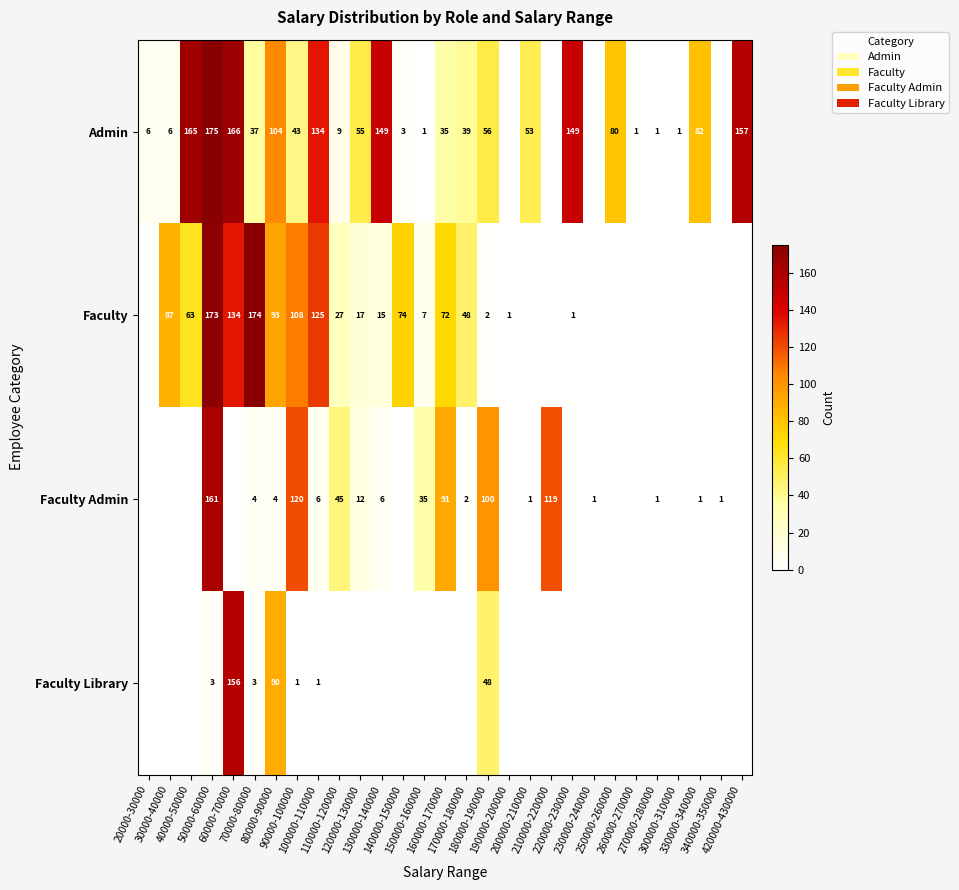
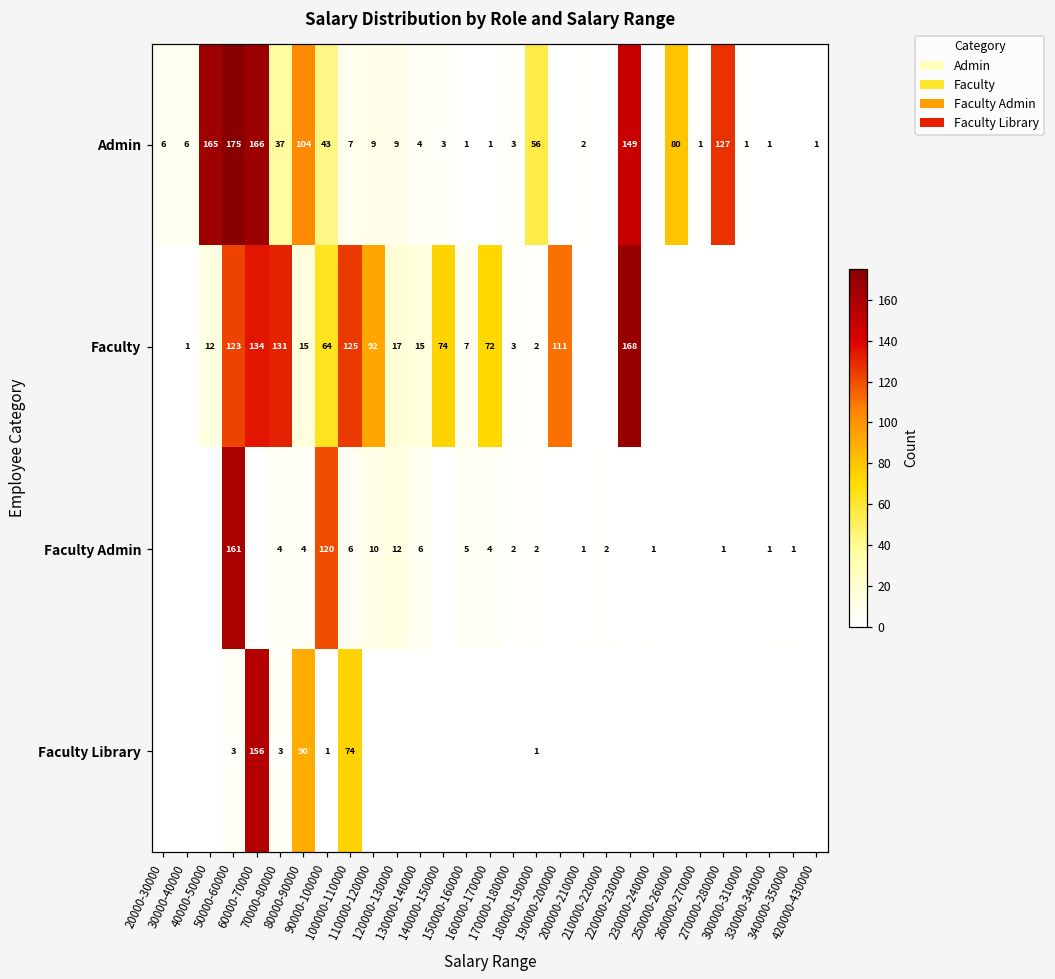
Admin, 100000-110000: 134 -> 7
Admin, 120000-130000: 55 -> 9
Admin, 130000-140000: 149 -> 4
Admin, 160000-170000: 35 -> 1
Admin, 170000-180000: 39 -> 3
Admin, 200000-210000: 53 -> 2
Admin, 270000-280000: 1 -> 127
Admin, 330000-340000: 82 -> 1
Admin, 420000-430000: 157 -> 1
Faculty, 30000-40000: 87 -> 1
Faculty, 40000-50000: 63 -> 12
Faculty, 50000-60000: 173 -> 123
Faculty, 70000-80000: 174 -> 131
Faculty, 80000-90000: 93 -> 15
Faculty, 90000-100000: 108 -> 64
Faculty, 110000-120000: 27 -> 92
Faculty, 170000-180000: 48 -> 3
Faculty, 190000-200000: 1 -> 111
Faculty, 220000-230000: 1 -> 168
Faculty Admin, 110000-120000: 45 -> 10
Faculty Admin, 150000-160000: 35 -> 5
Faculty Admin, 160000-170000: 91 -> 4
Faculty Admin, 180000-190000: 100 -> 2
Faculty Admin, 210000-220000: 119 -> 2
Faculty Library, 100000-110000: 1 -> 74
Faculty Library, 180000-190000: 48 -> 1
